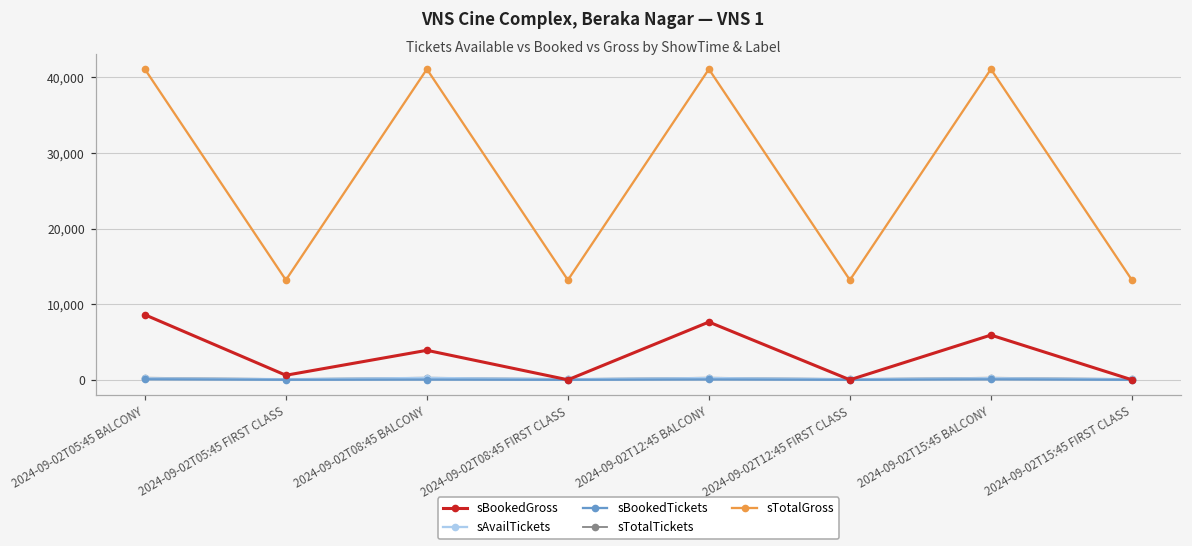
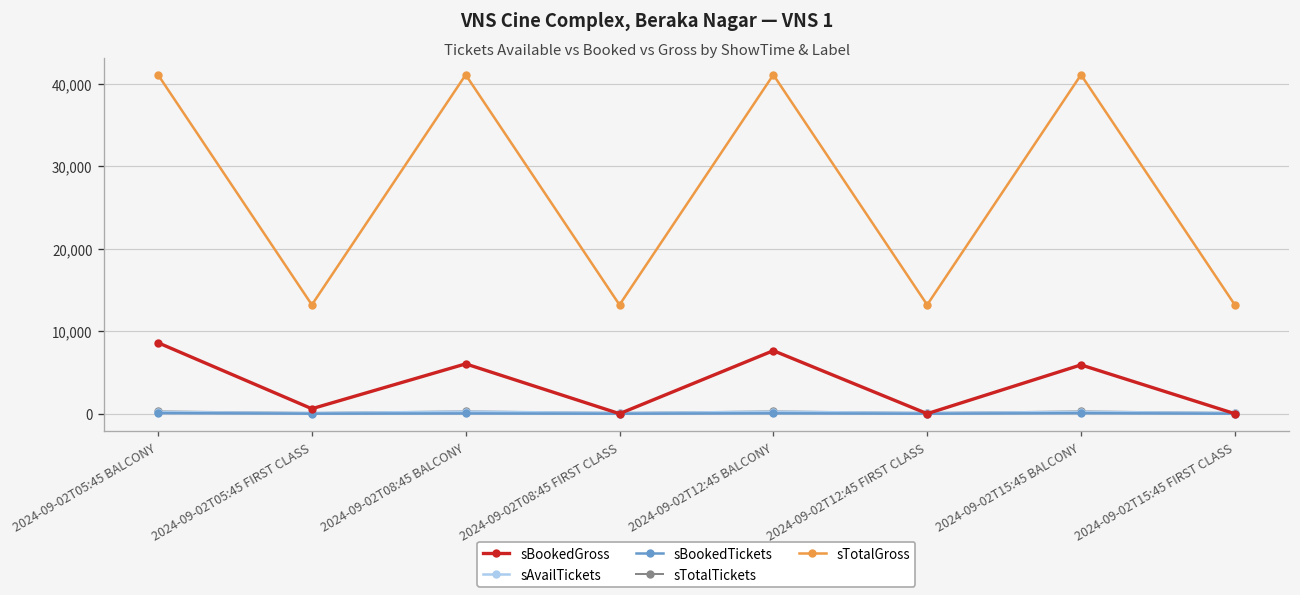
sBookedGross, 2024-09-02T08:45 BALCONY: 4,000 -> 6,000
